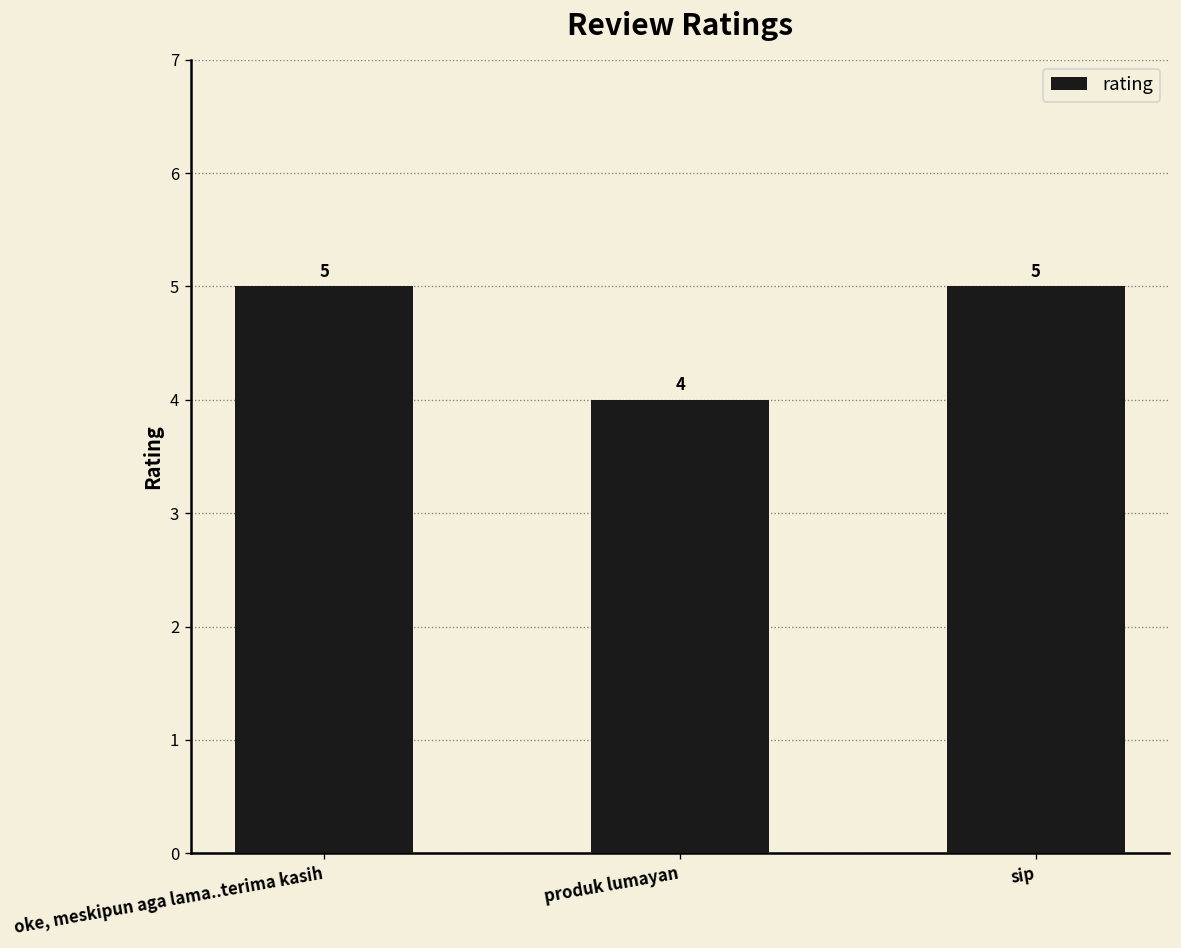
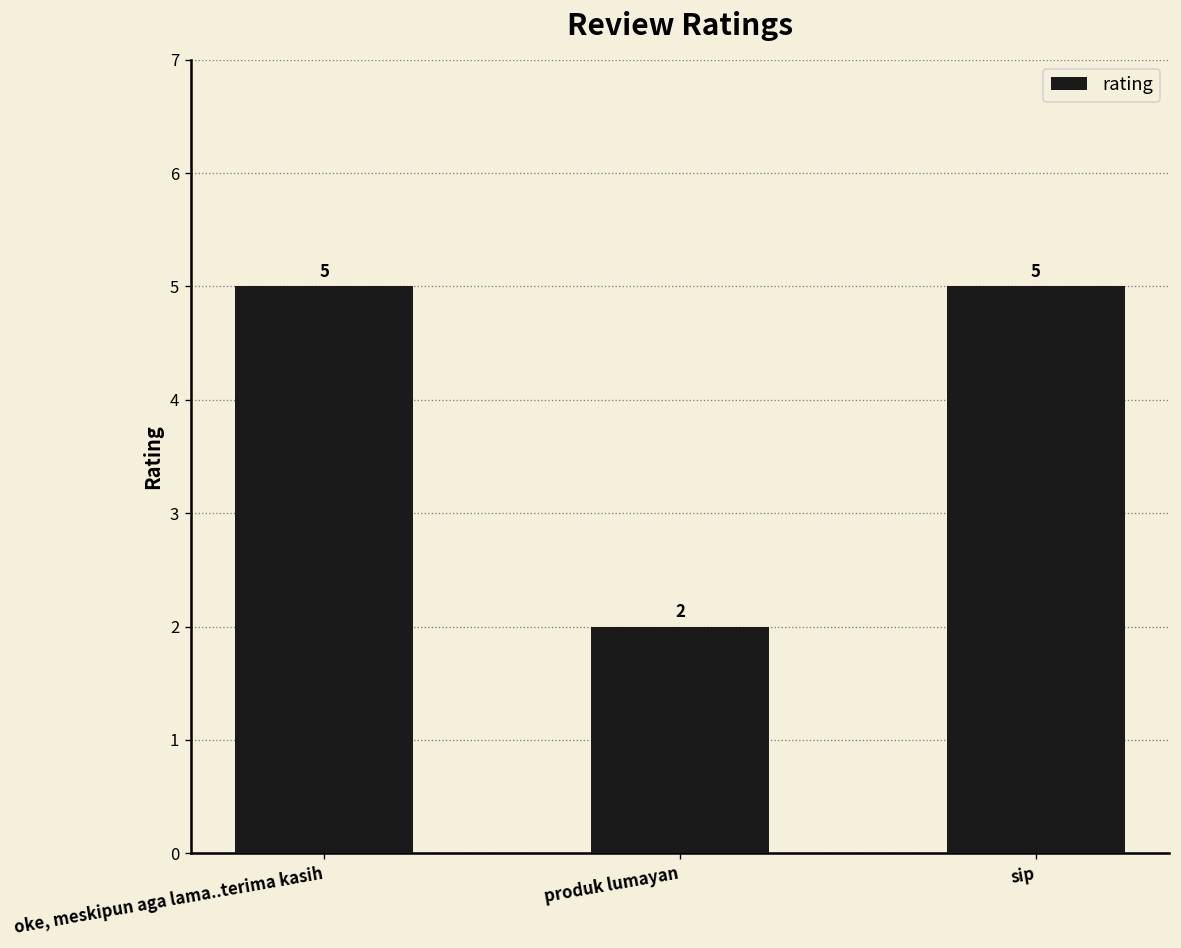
produk lumayan: 4 -> 2
